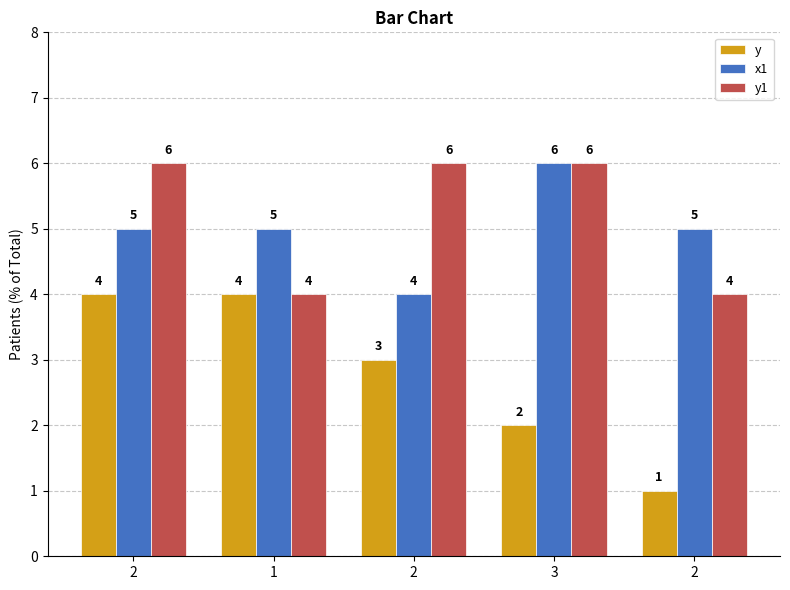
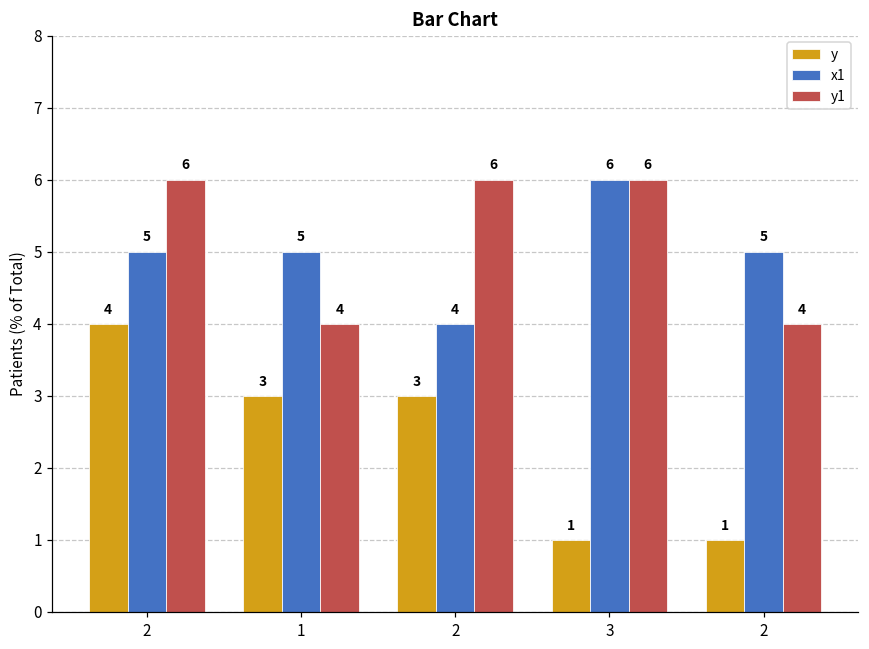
y, 1: 4 -> 3
y, 3: 2 -> 1
